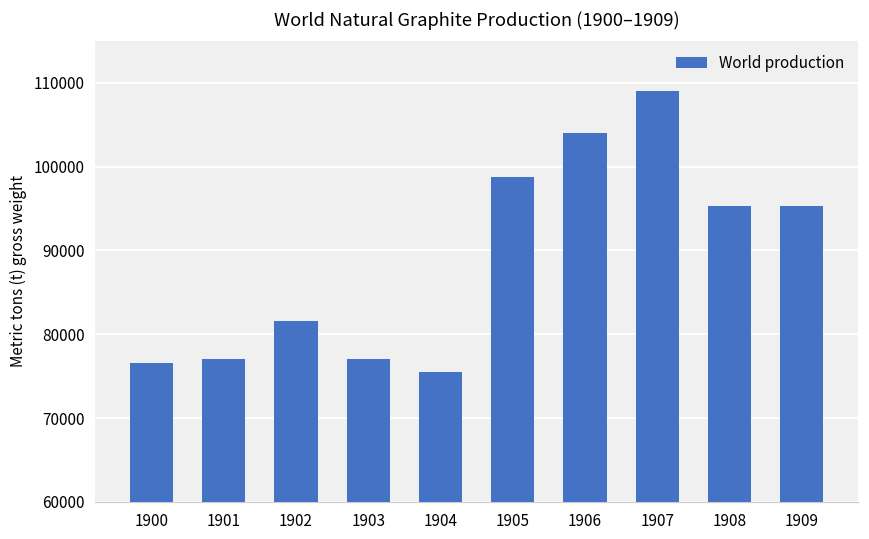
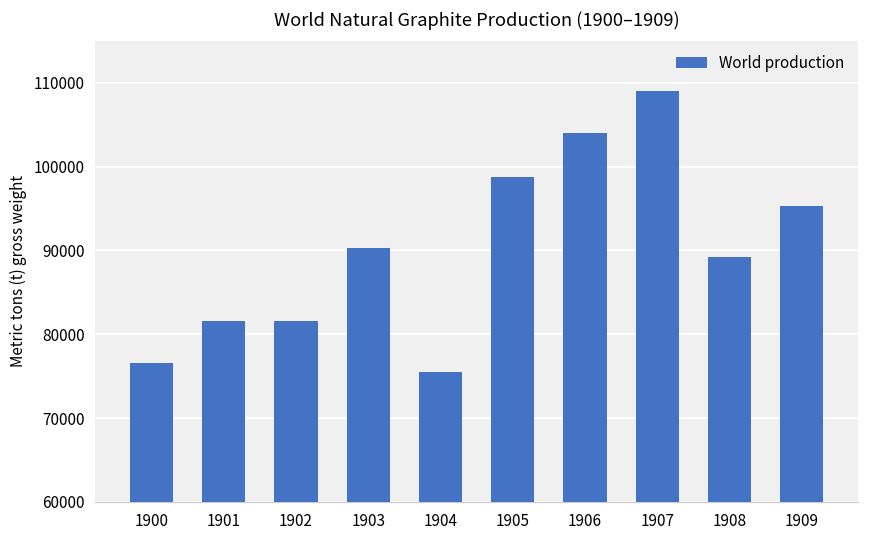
1901: 77000 -> 82000
1903: 77000 -> 90000
1908: 95000 -> 89000
